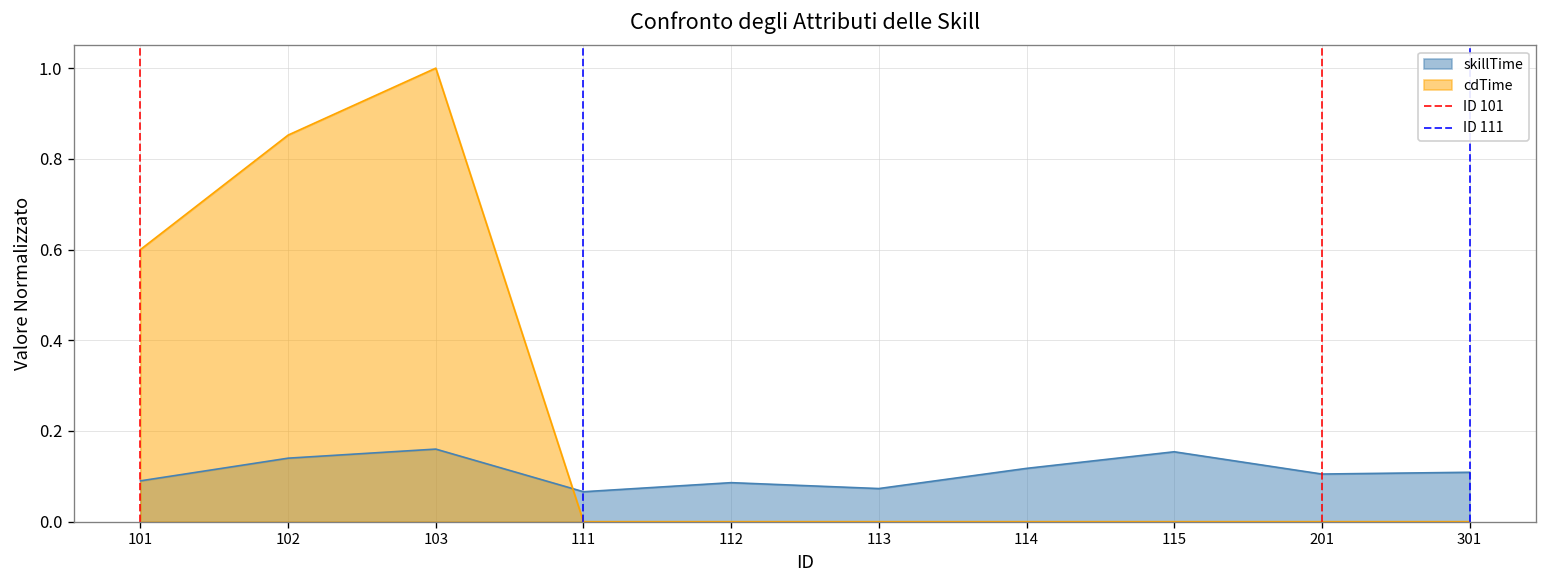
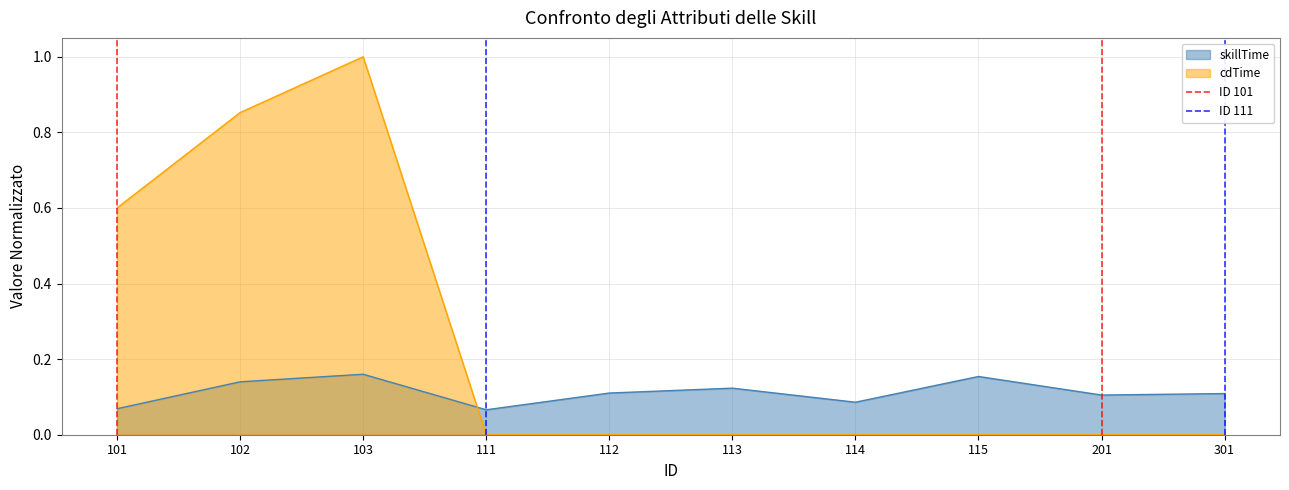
skillTime, 101: 0.09 -> 0.07
skillTime, 112: 0.09 -> 0.11
skillTime, 113: 0.07 -> 0.12
skillTime, 114: 0.12 -> 0.09
